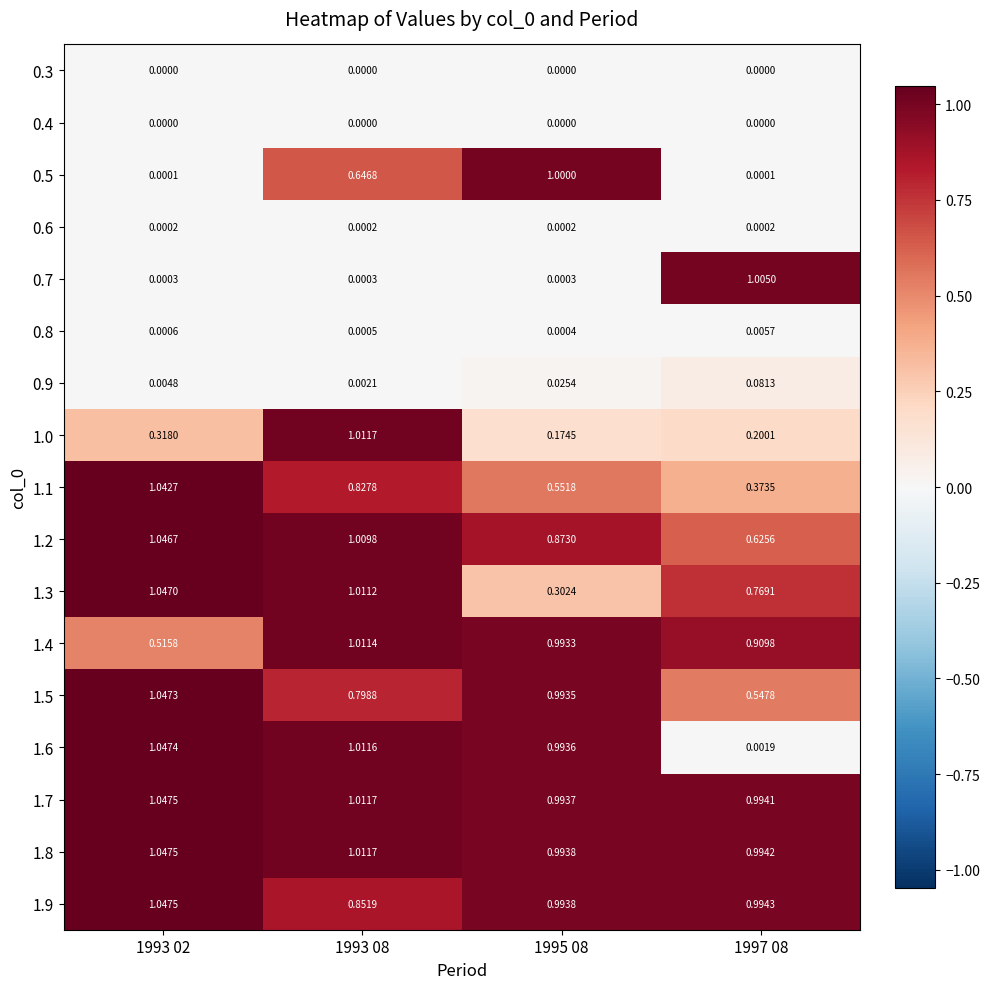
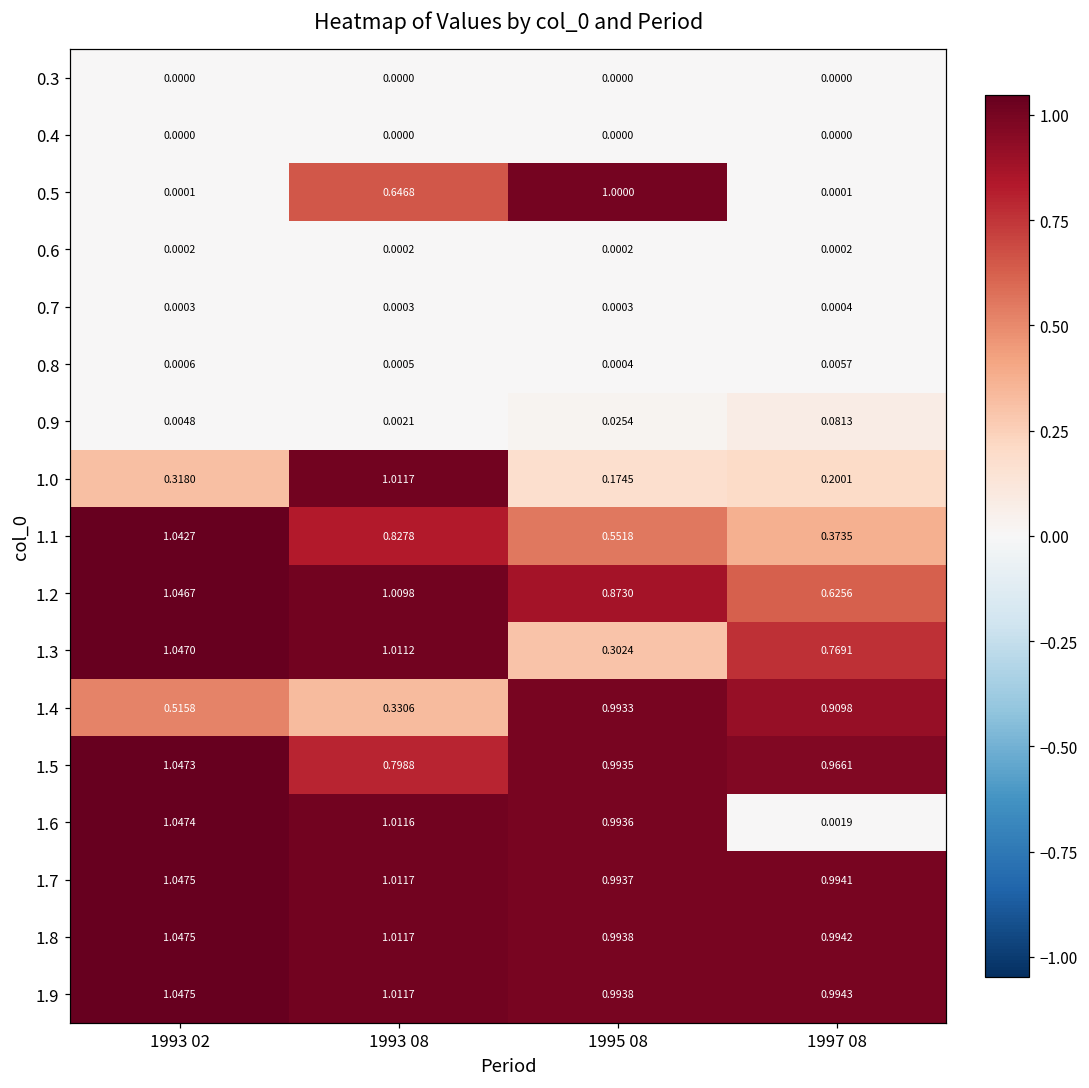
0.7, 1997 08: 1.0050 -> 0.0004
1.4, 1993 08: 1.0114 -> 0.3306
1.5, 1997 08: 0.5478 -> 0.9661
1.9, 1993 08: 0.8519 -> 1.0117
